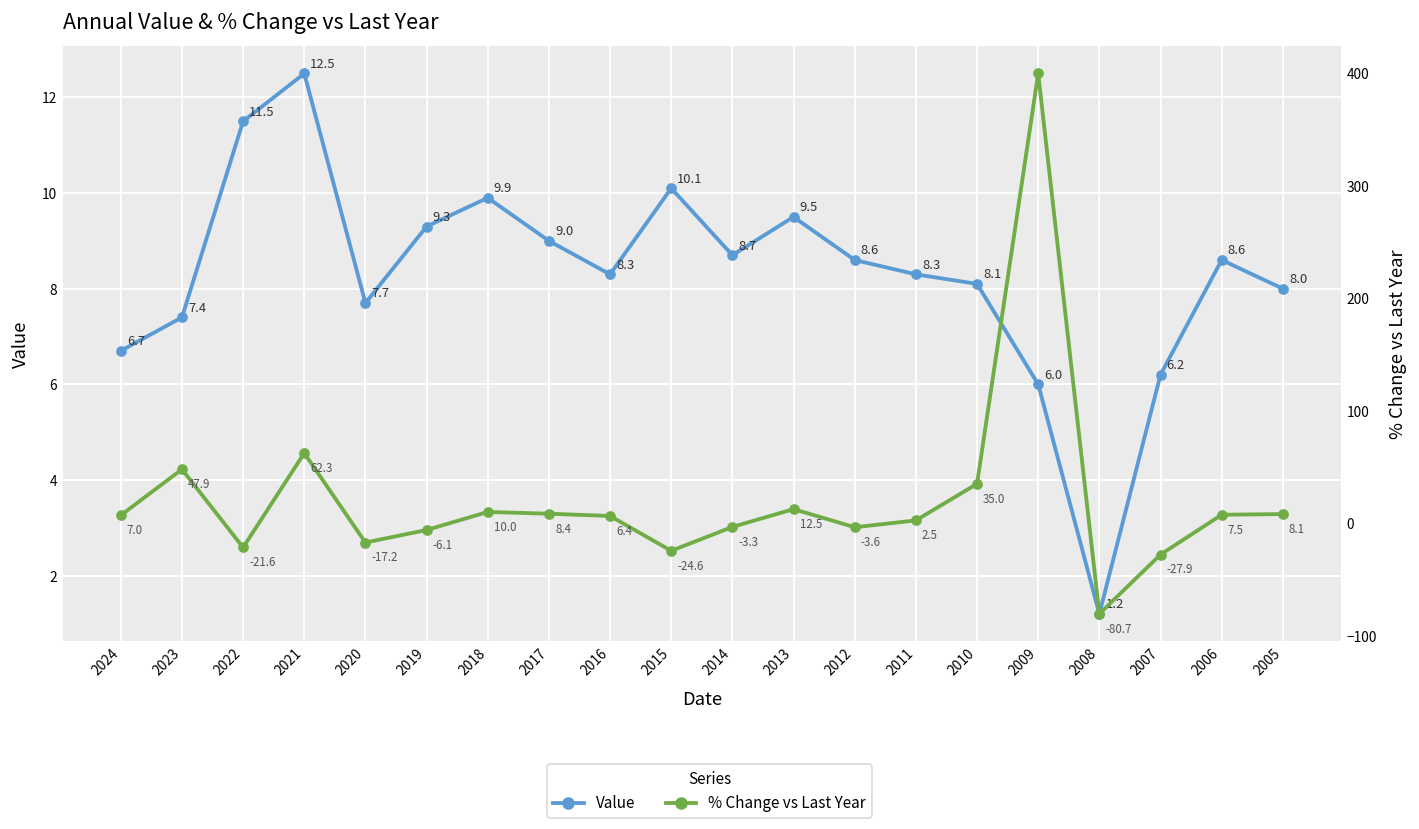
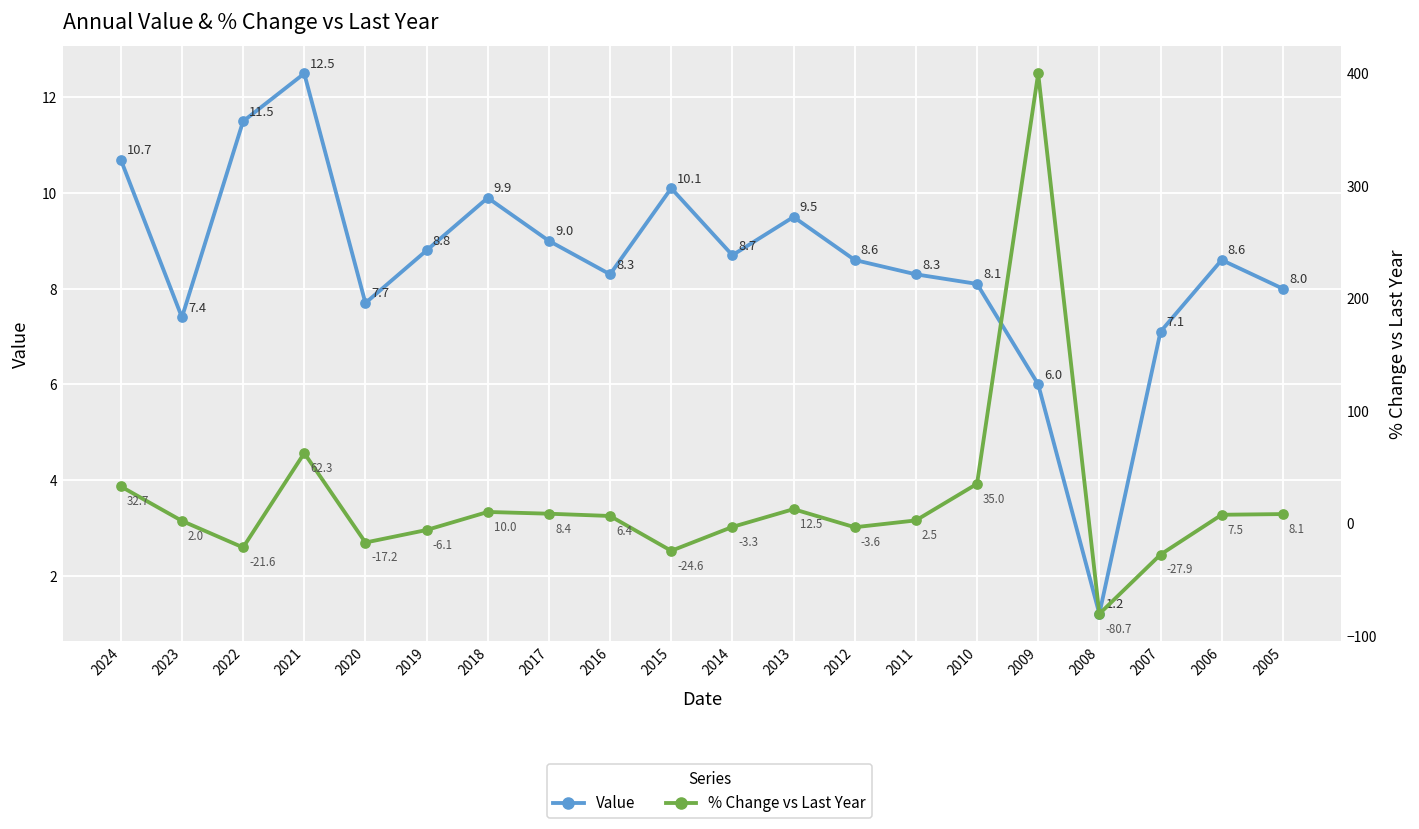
Value, 2024: 6.7 -> 10.7
Value, 2019: 9.3 -> 8.8
Value, 2007: 6.2 -> 7.1
% Change vs Last Year, 2024: 7.0 -> 32.7
% Change vs Last Year, 2023: 47.9 -> 2.0
